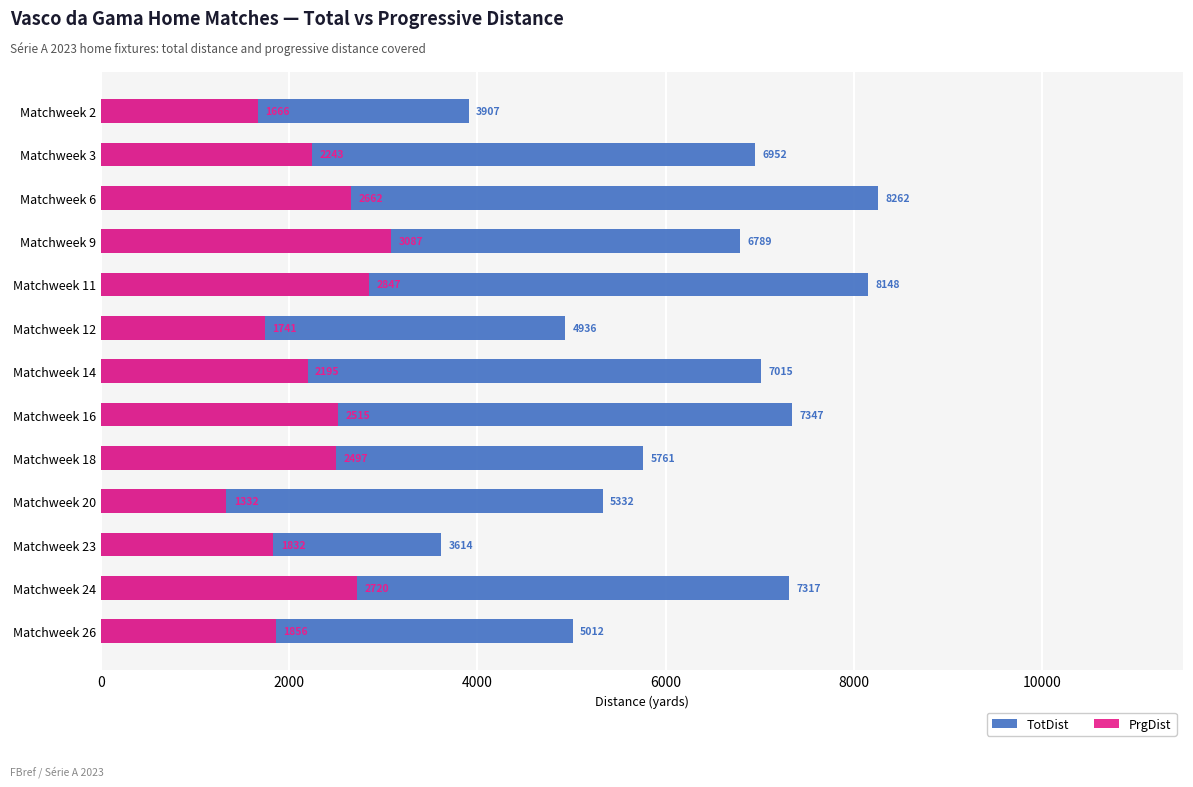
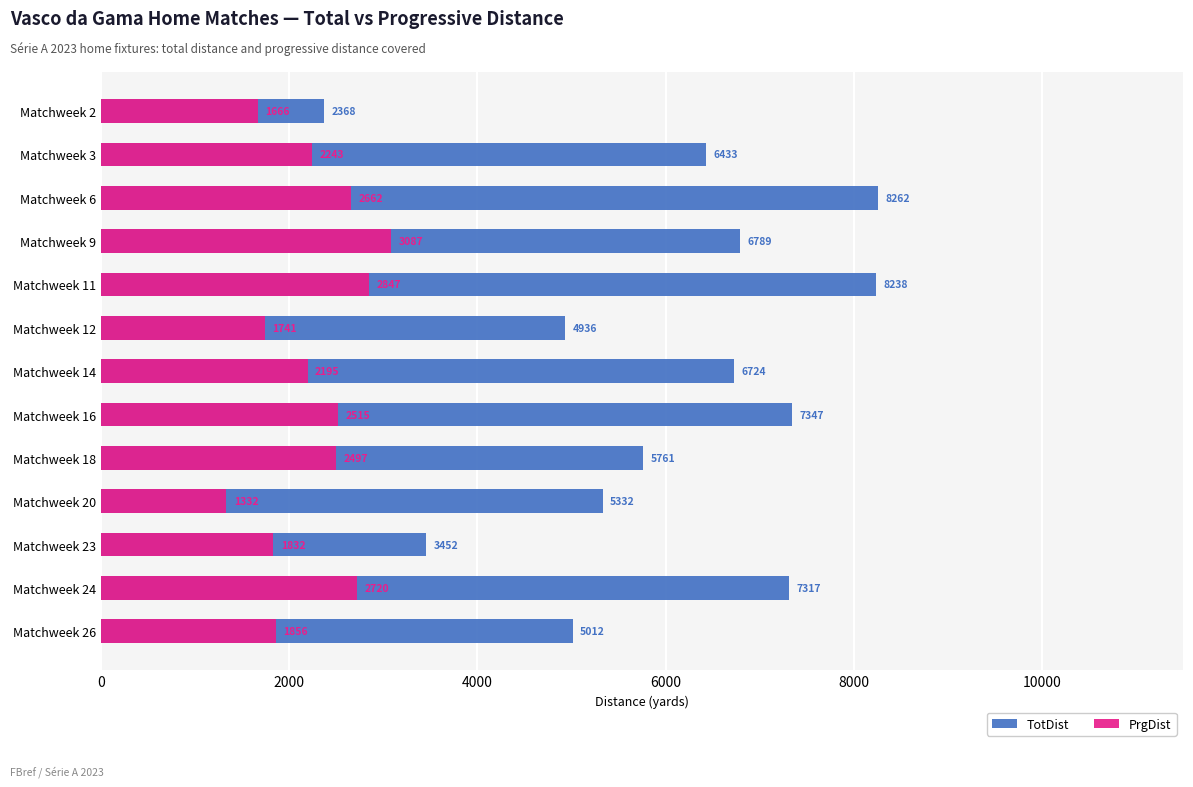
TotDist, Matchweek 2: 3907 -> 2368
TotDist, Matchweek 3: 6952 -> 6433
TotDist, Matchweek 11: 8148 -> 8238
TotDist, Matchweek 14: 7015 -> 6724
TotDist, Matchweek 23: 3614 -> 3452
